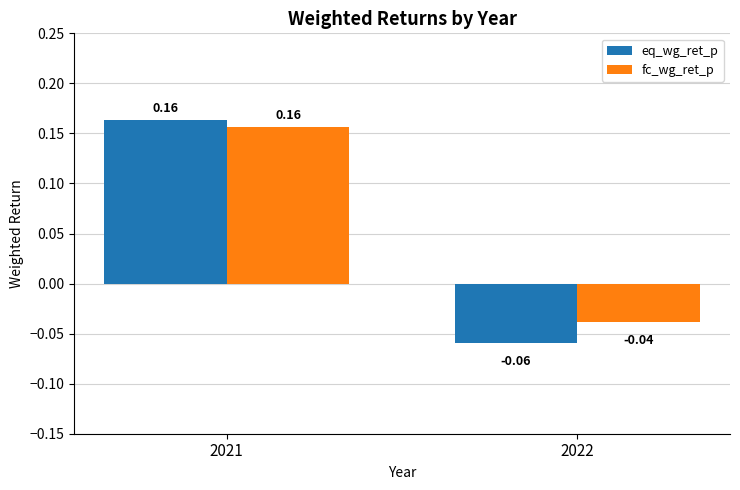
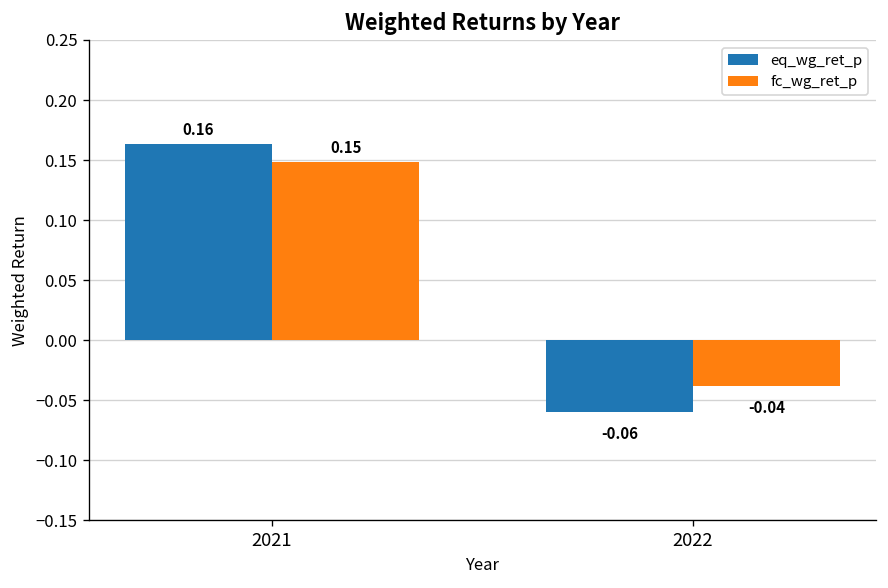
fc_wg_ret_p, 2021: 0.16 -> 0.15
